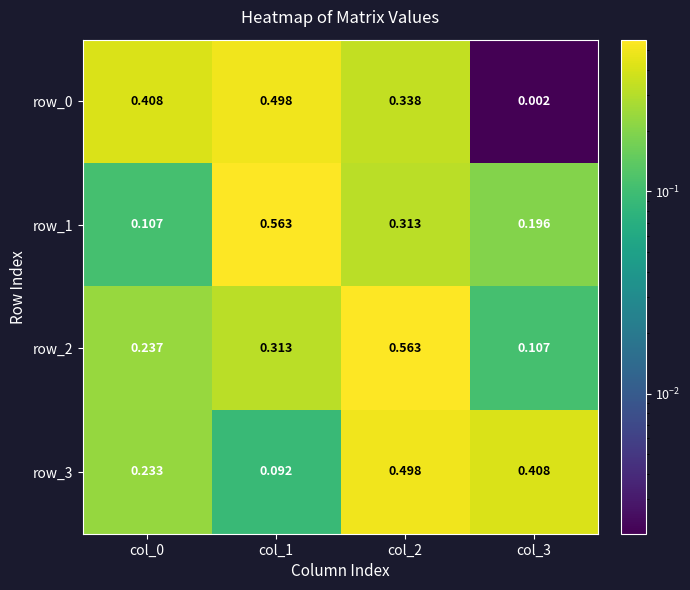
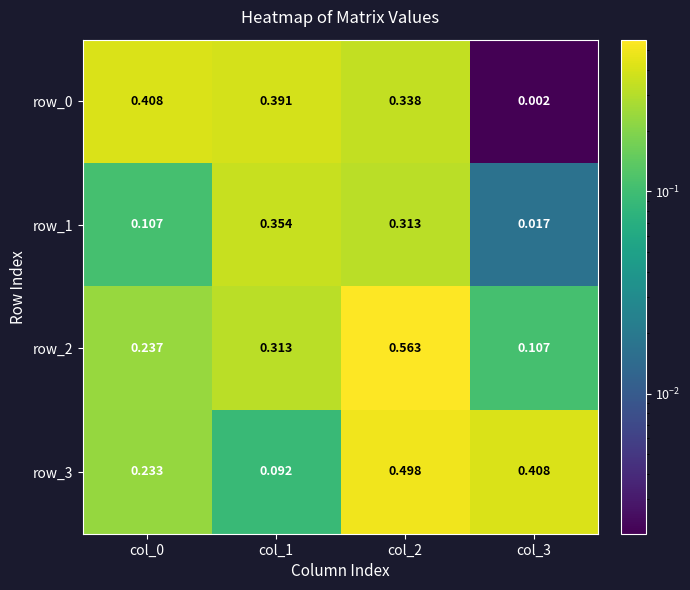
row_0, col_1: 0.498 -> 0.391
row_1, col_1: 0.563 -> 0.354
row_1, col_3: 0.196 -> 0.017
